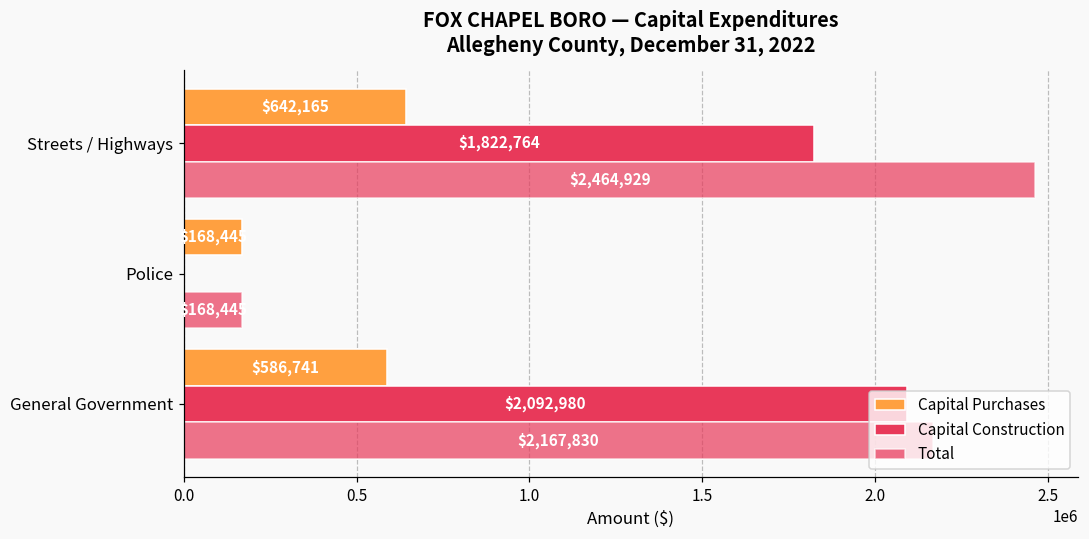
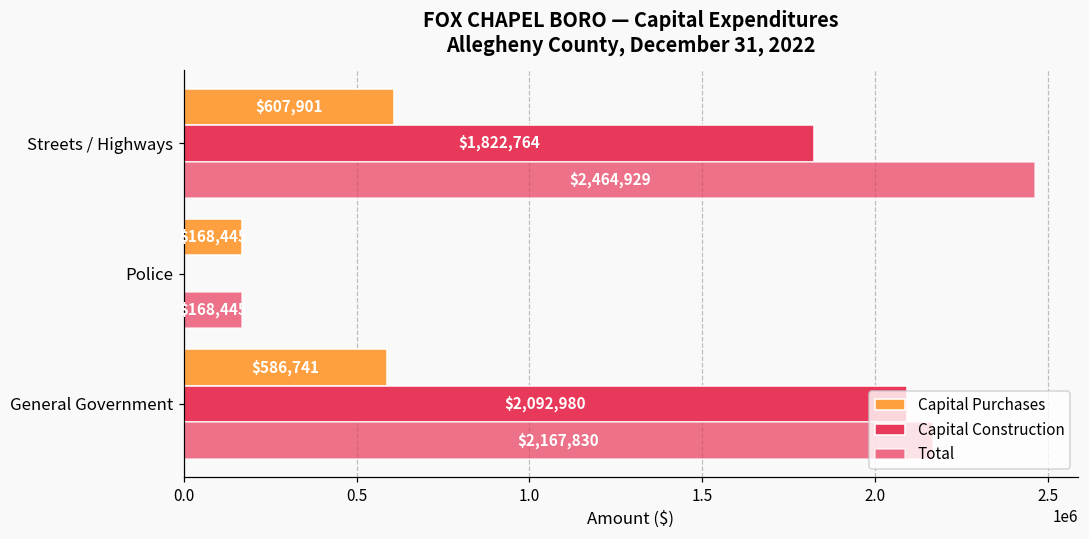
Capital Purchases, Streets / Highways: $642,165 -> $607,901
